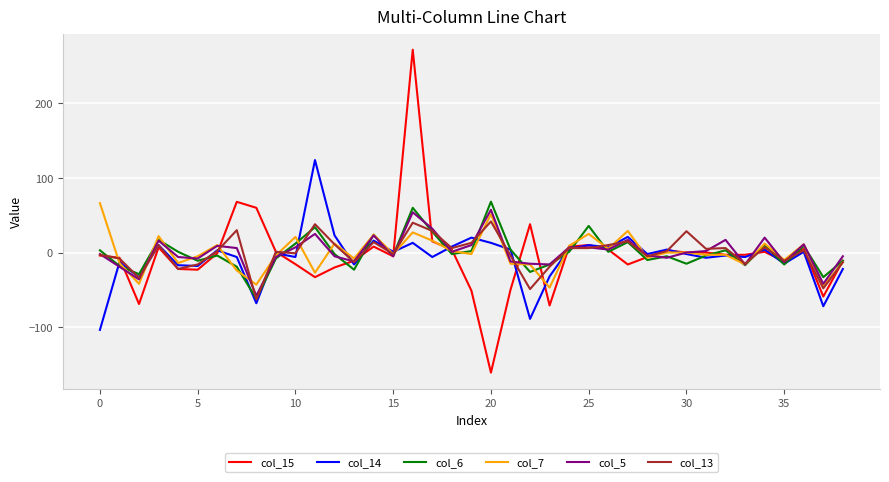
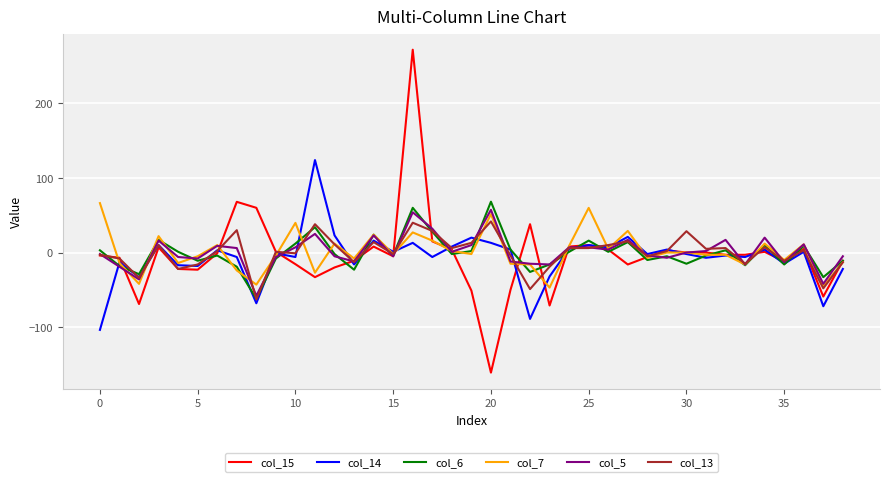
col_7, 10: 20 -> 40
col_6, 25: 40 -> 20
col_7, 25: 30 -> 60
